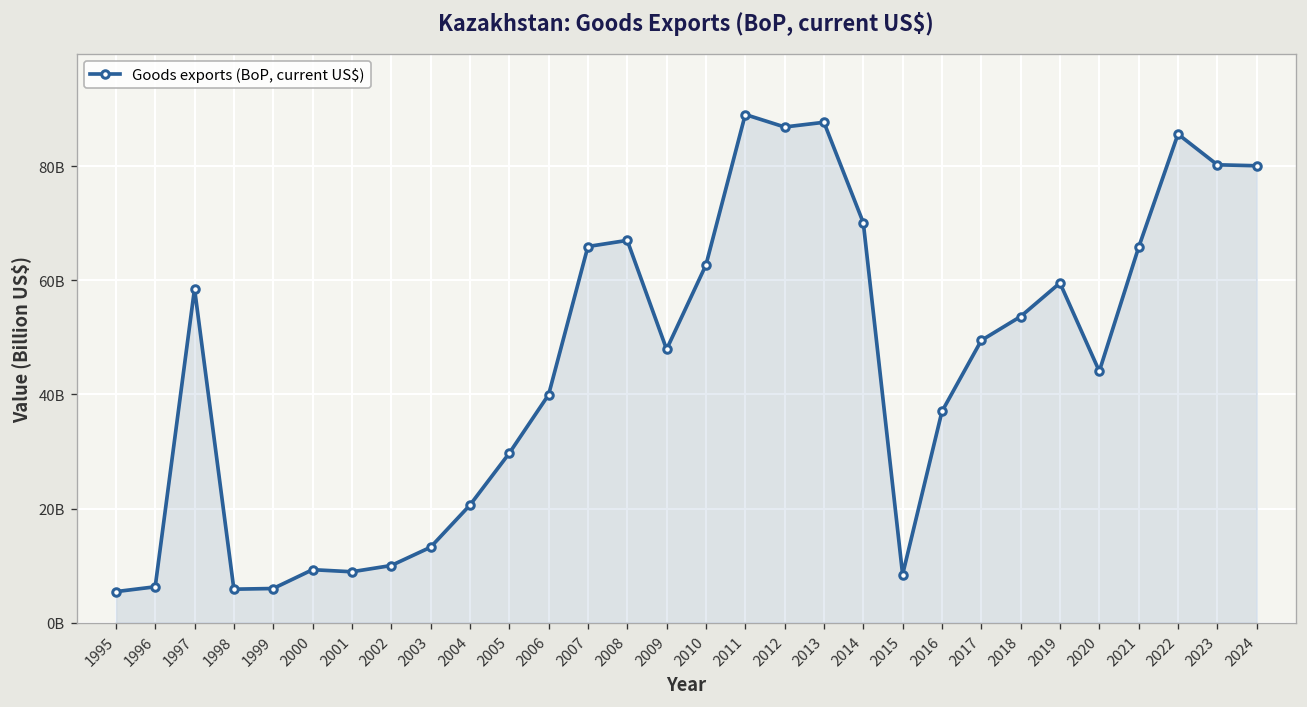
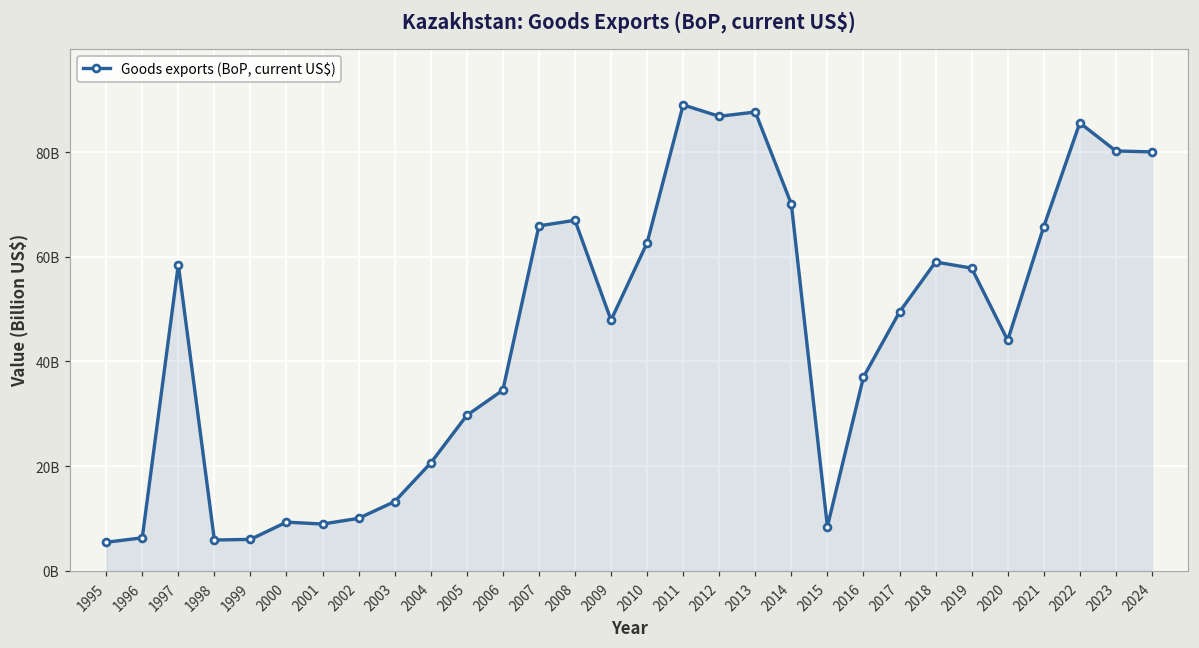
2006: 40000000000 -> 35000000000
2018: 54000000000 -> 59000000000
2019: 60000000000 -> 58000000000
